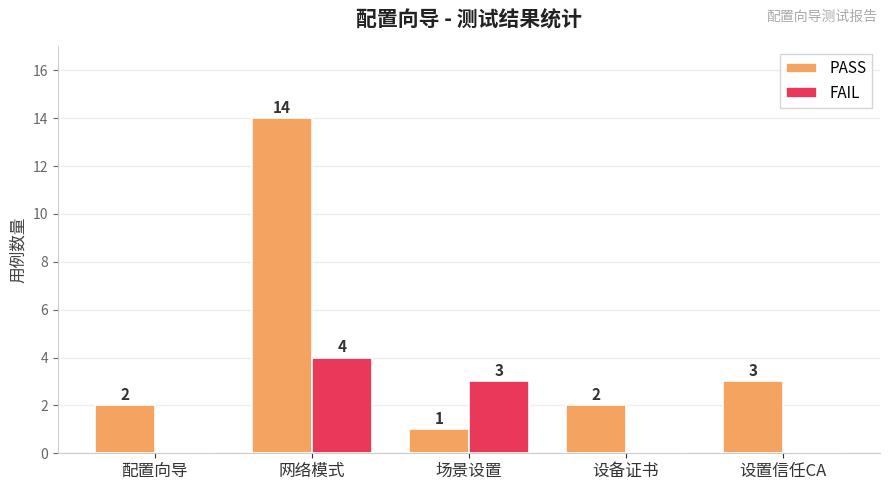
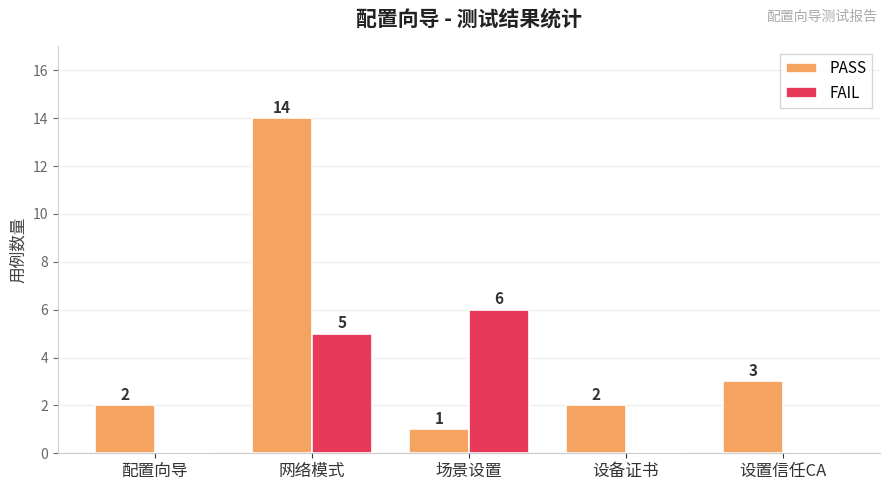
FAIL, 网络模式: 4 -> 5
FAIL, 场景设置: 3 -> 6
